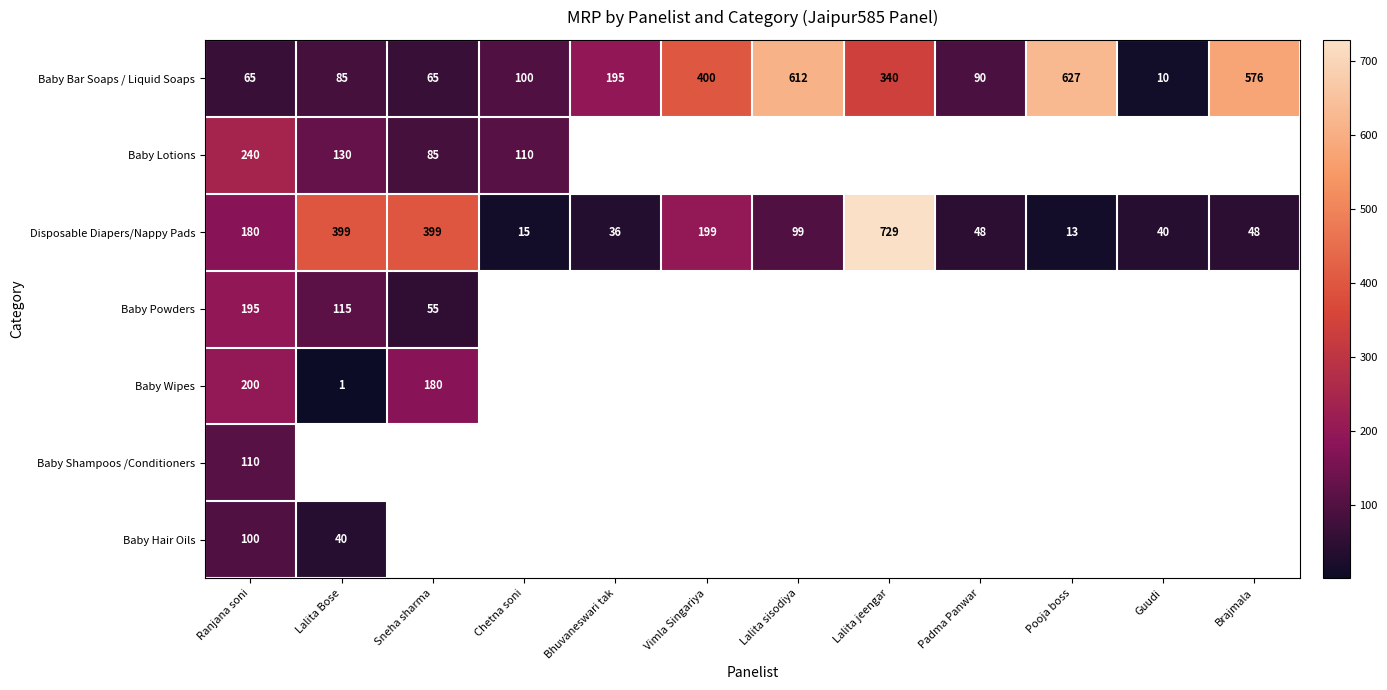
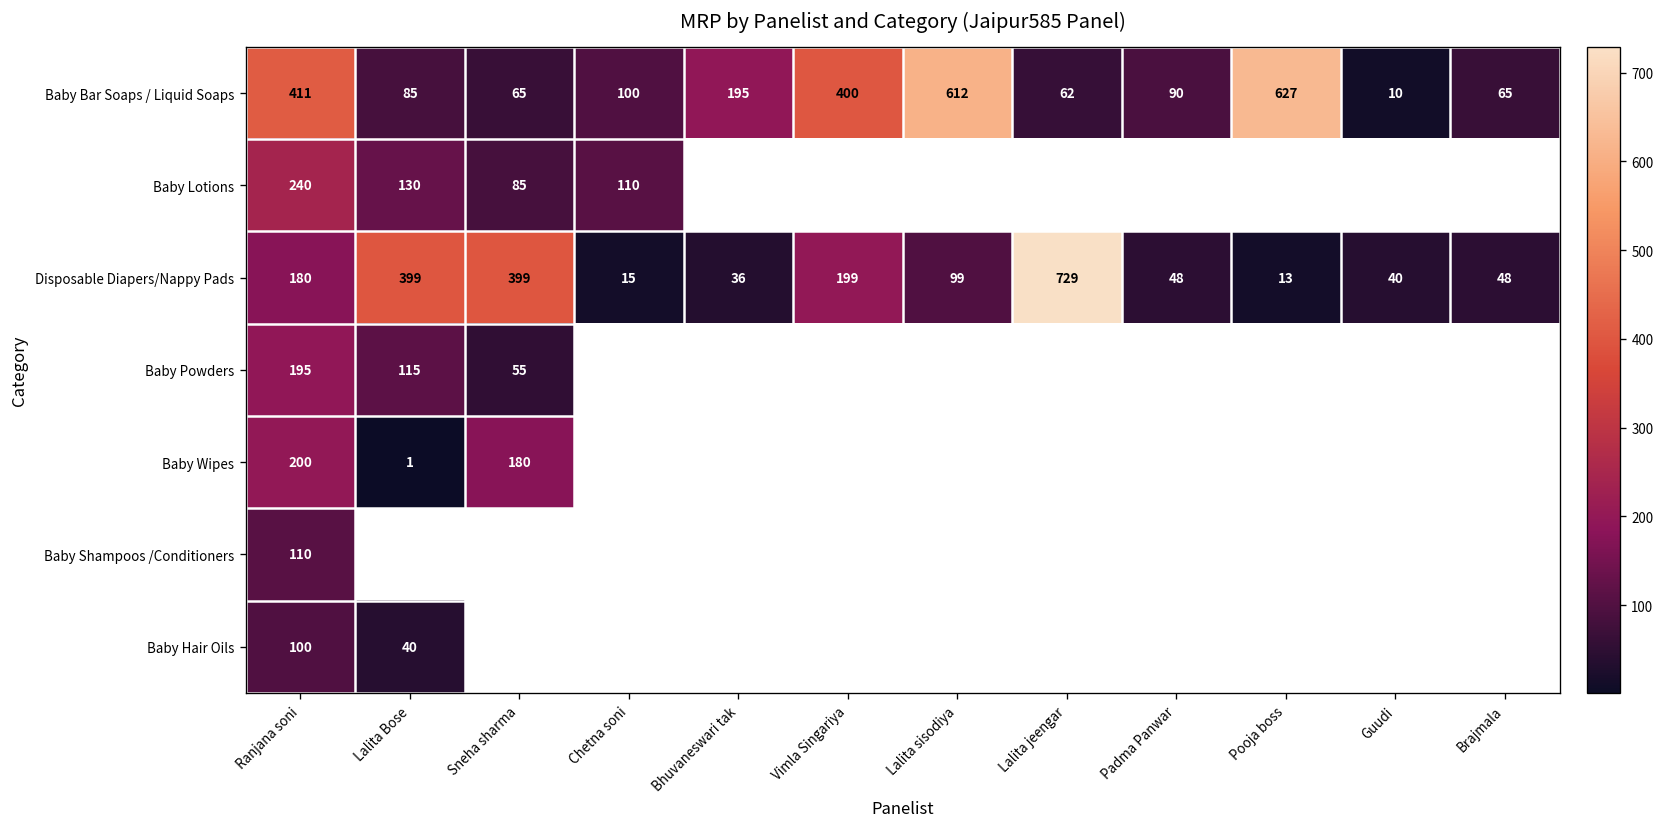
Baby Bar Soaps / Liquid Soaps, Ranjana soni: 65 -> 411
Baby Bar Soaps / Liquid Soaps, Lalita jeengar: 340 -> 62
Baby Bar Soaps / Liquid Soaps, Brajmala: 576 -> 65
